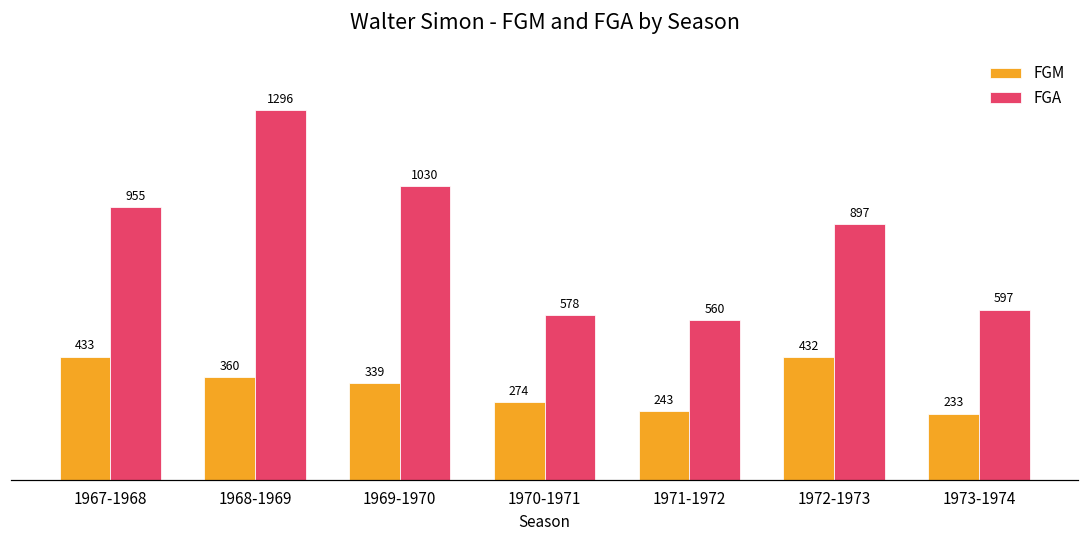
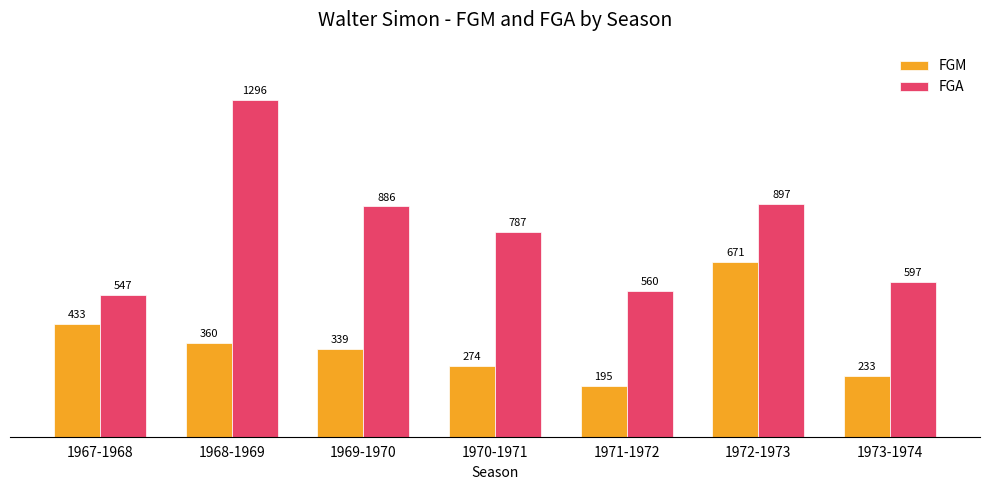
FGA, 1967-1968: 955 -> 547
FGA, 1969-1970: 1030 -> 886
FGA, 1970-1971: 578 -> 787
FGM, 1971-1972: 243 -> 195
FGM, 1972-1973: 432 -> 671
